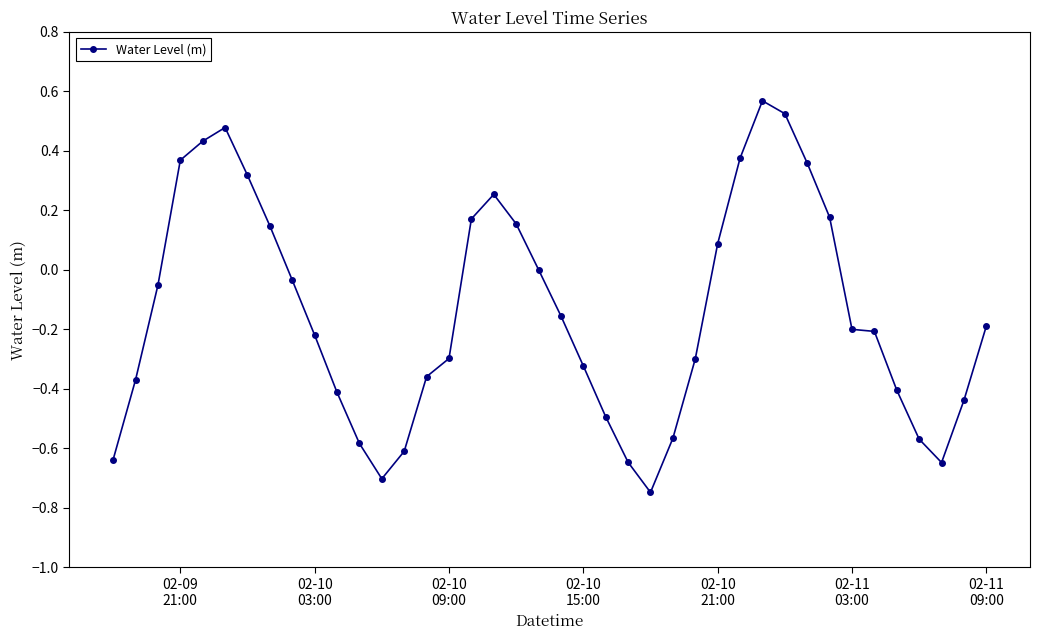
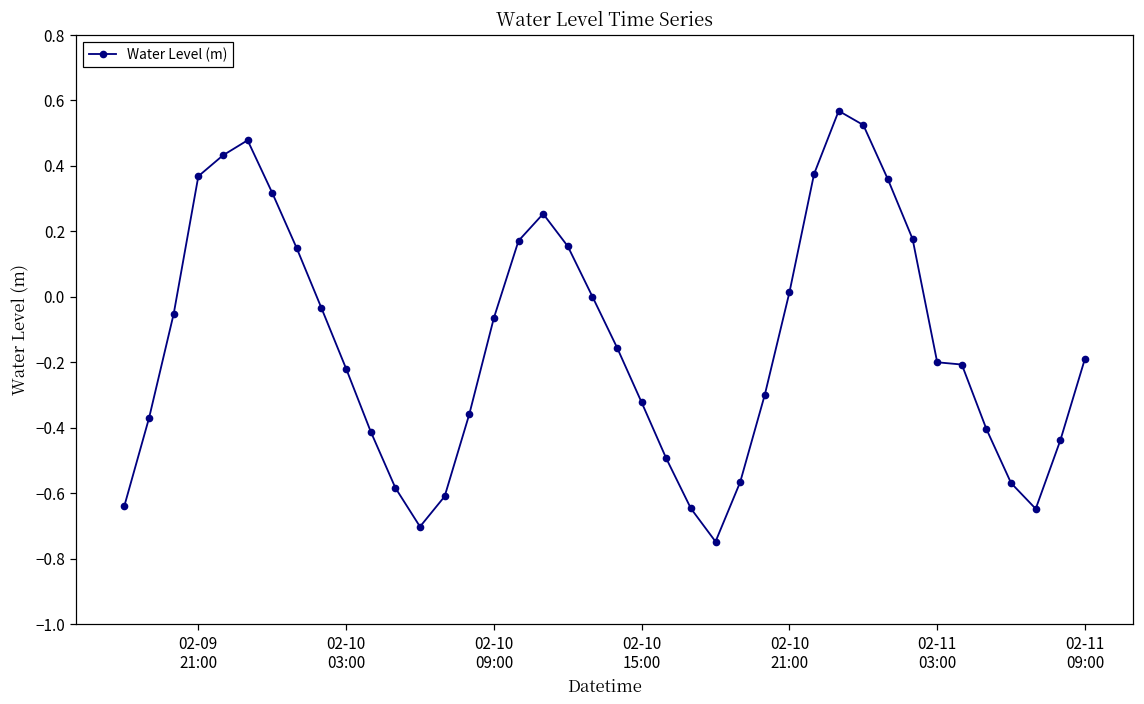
02-10 09:00: -0.30 -> -0.06
02-10 21:00: 0.09 -> 0.01
